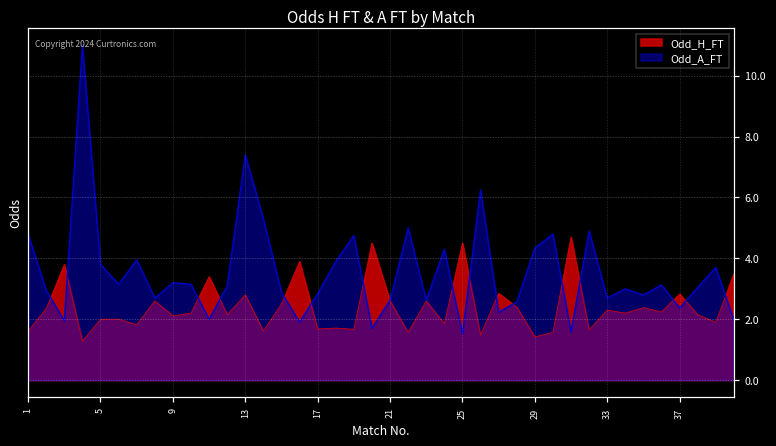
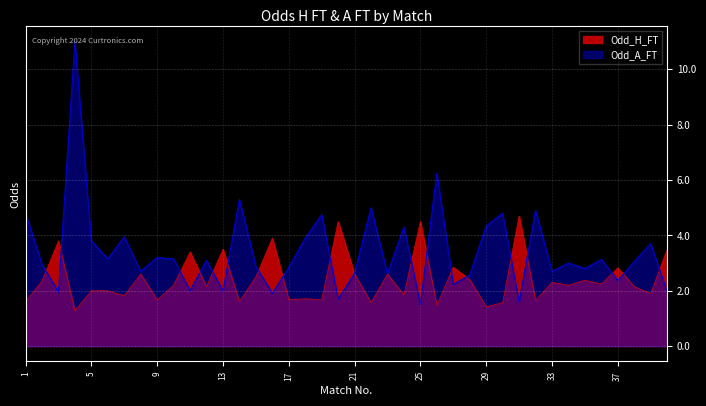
Odd_H_FT, 9: 2.1 -> 1.7
Odd_H_FT, 13: 2.8 -> 3.5
Odd_A_FT, 13: 7.4 -> 2.0
